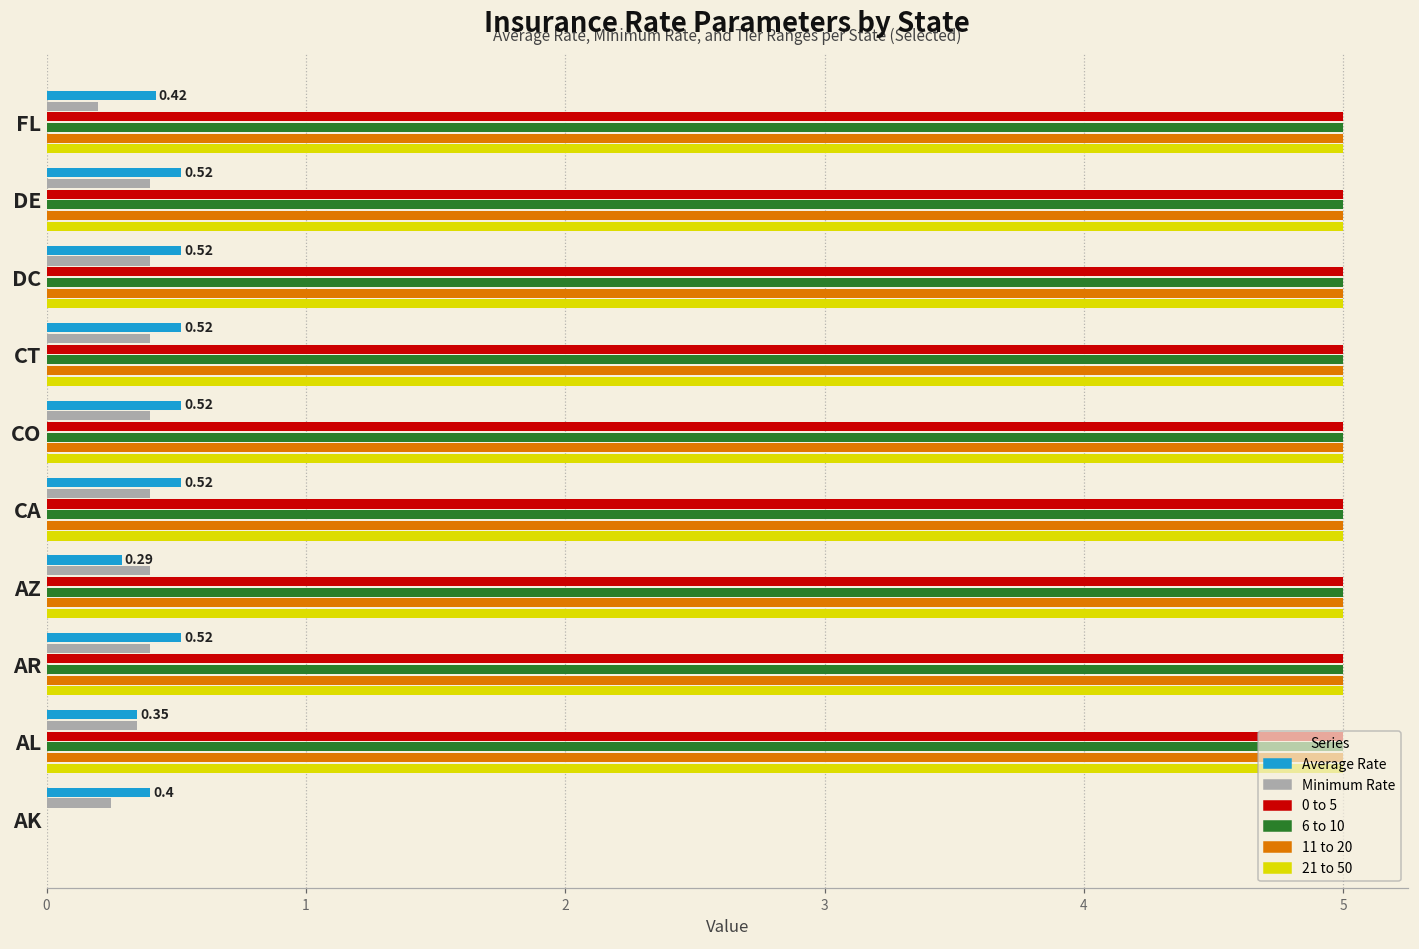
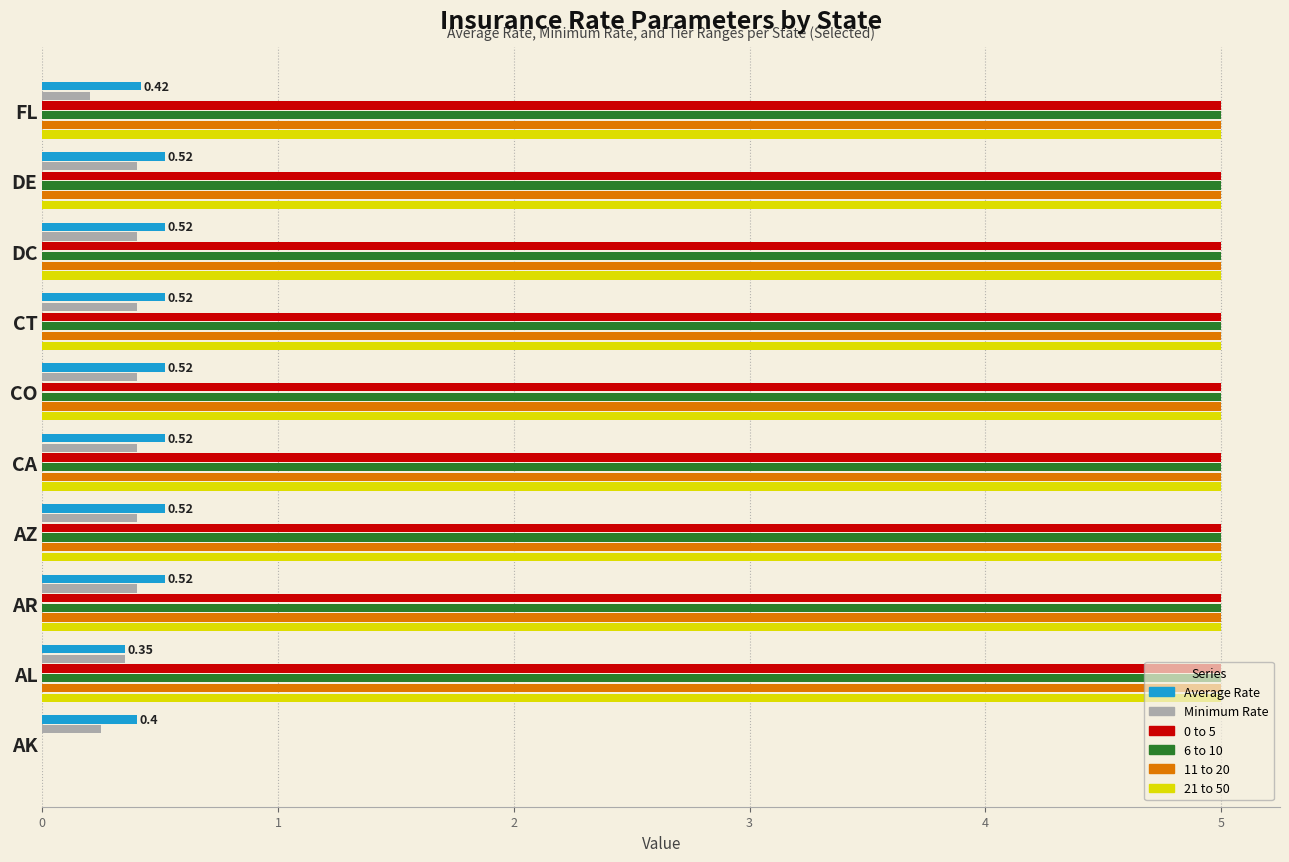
Average Rate, AZ: 0.29 -> 0.52
